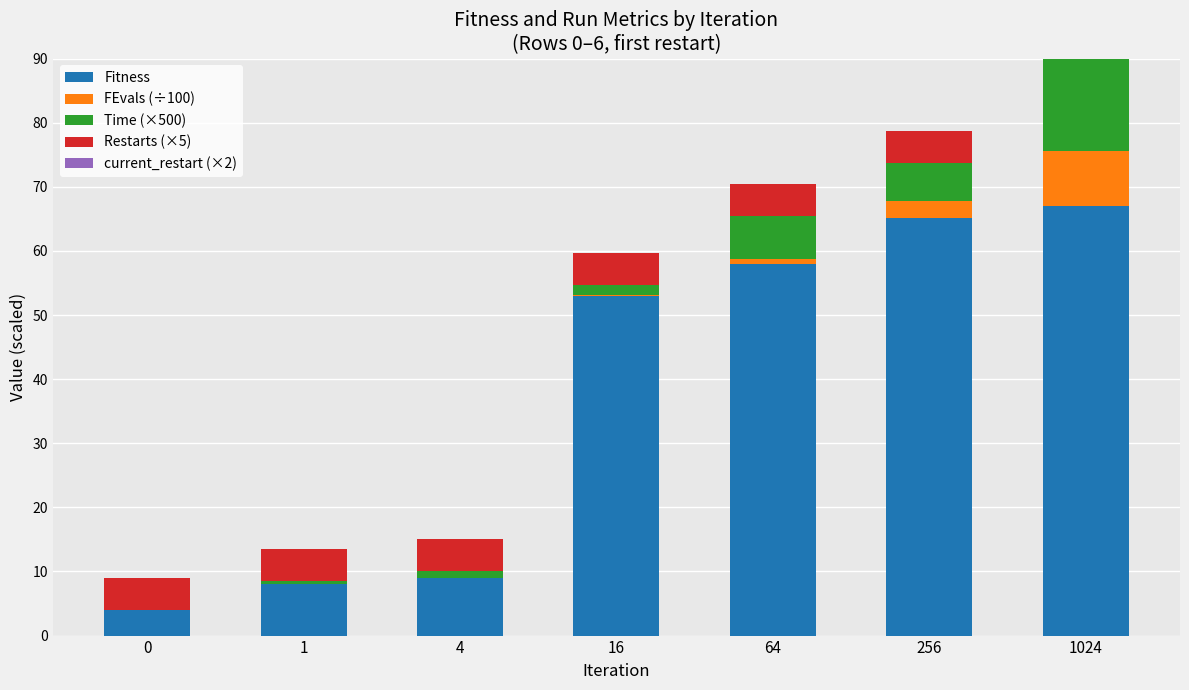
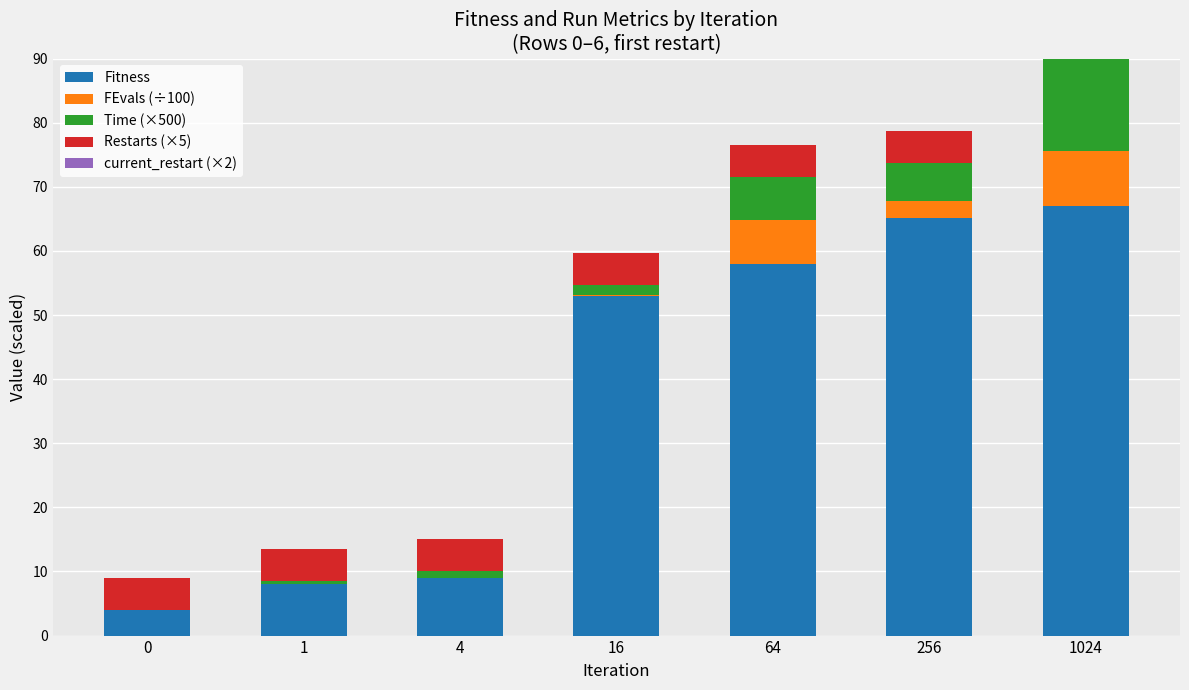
FEvals (÷100), 64: 1 -> 7
